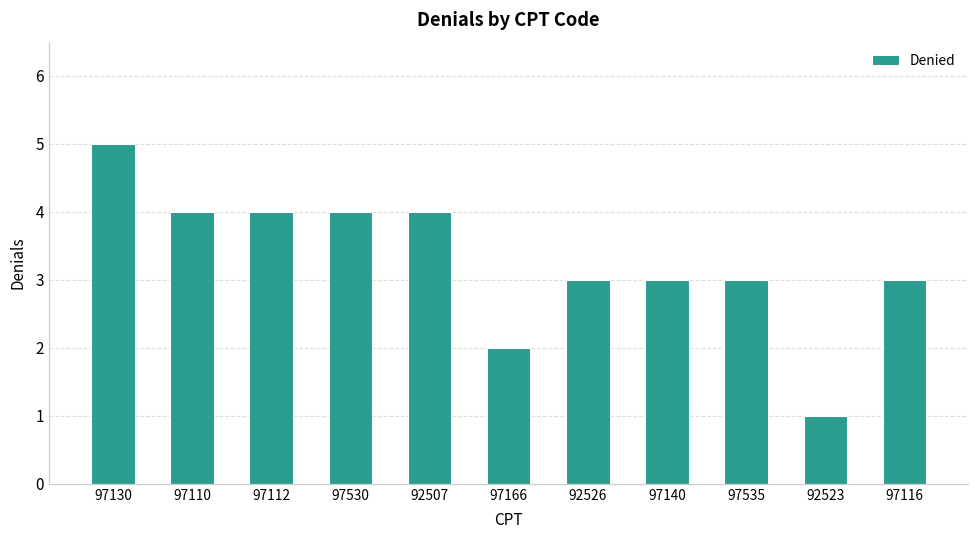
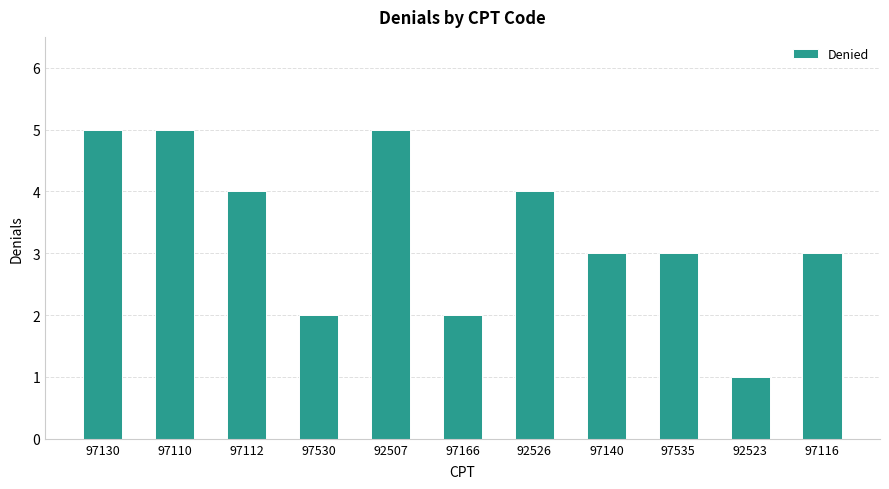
97110: 4 -> 5
97530: 4 -> 2
92507: 4 -> 5
92526: 3 -> 4
